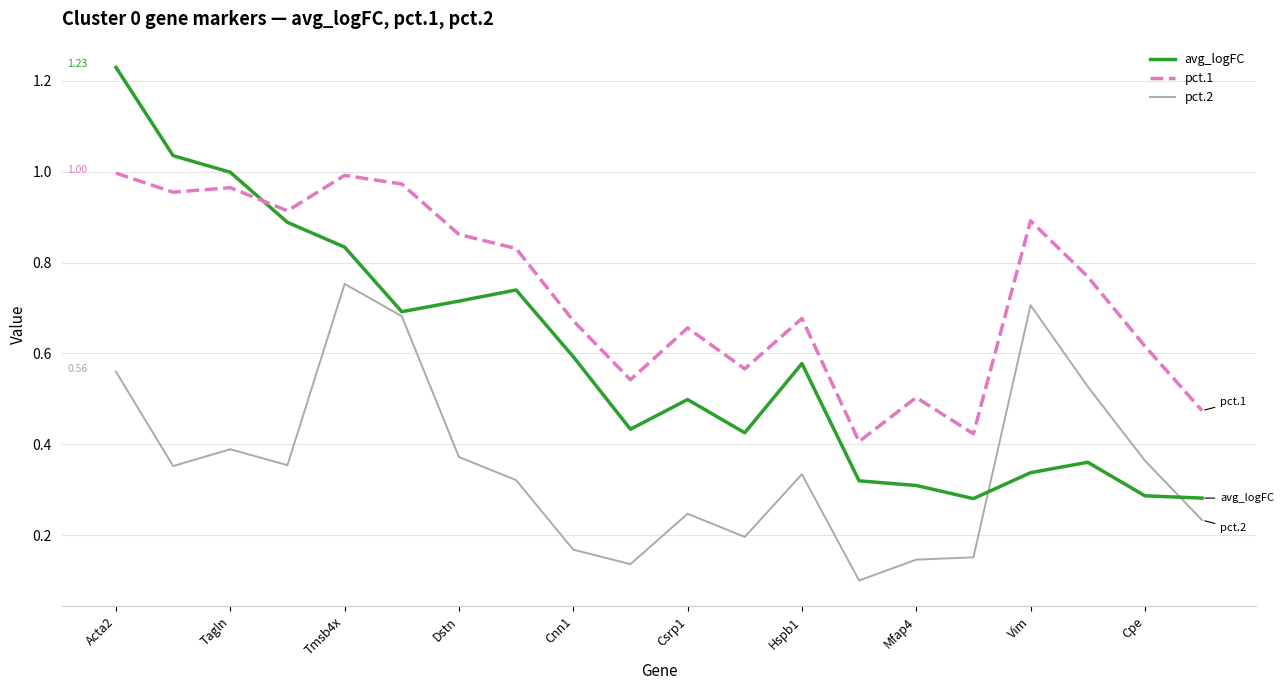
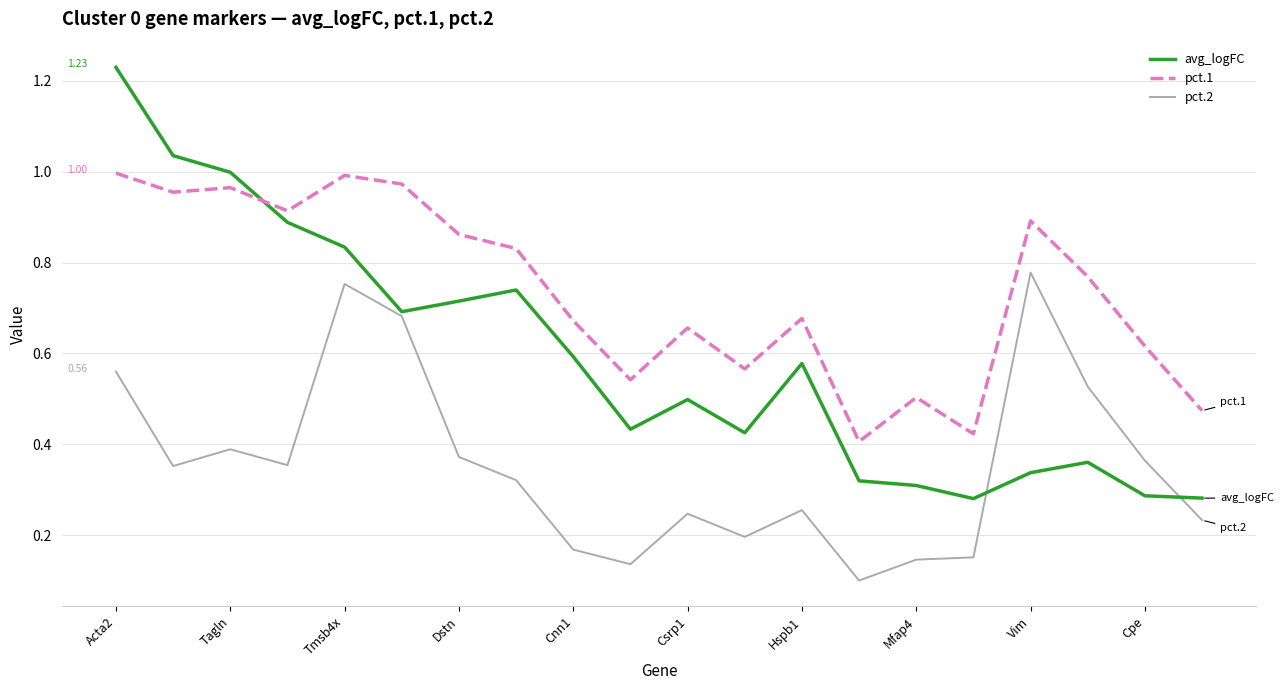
pct.2, Hspb1: 0.33 -> 0.26
pct.2, Vim: 0.71 -> 0.78
